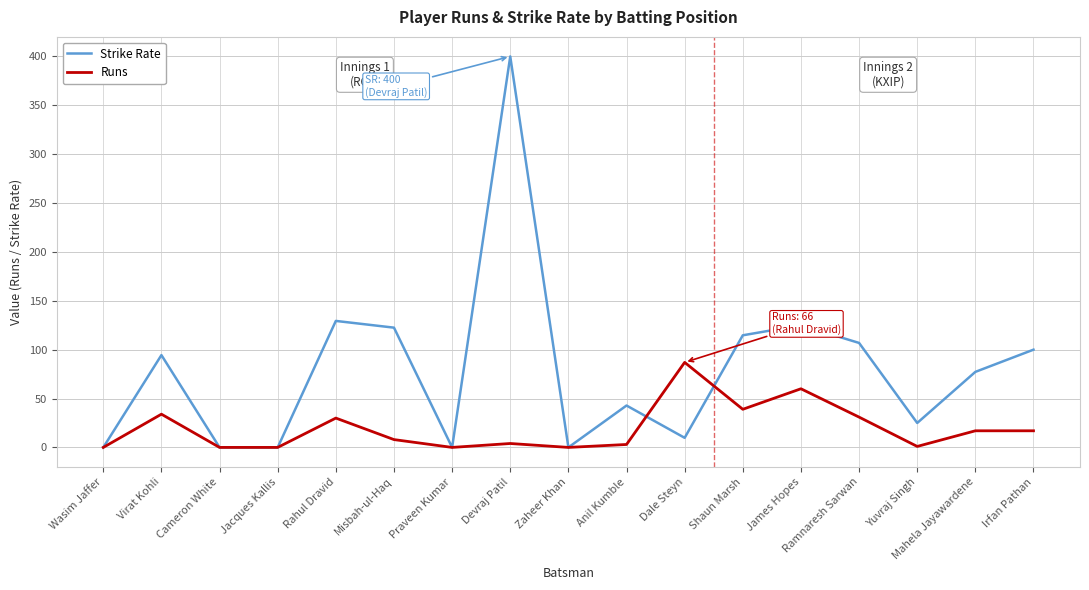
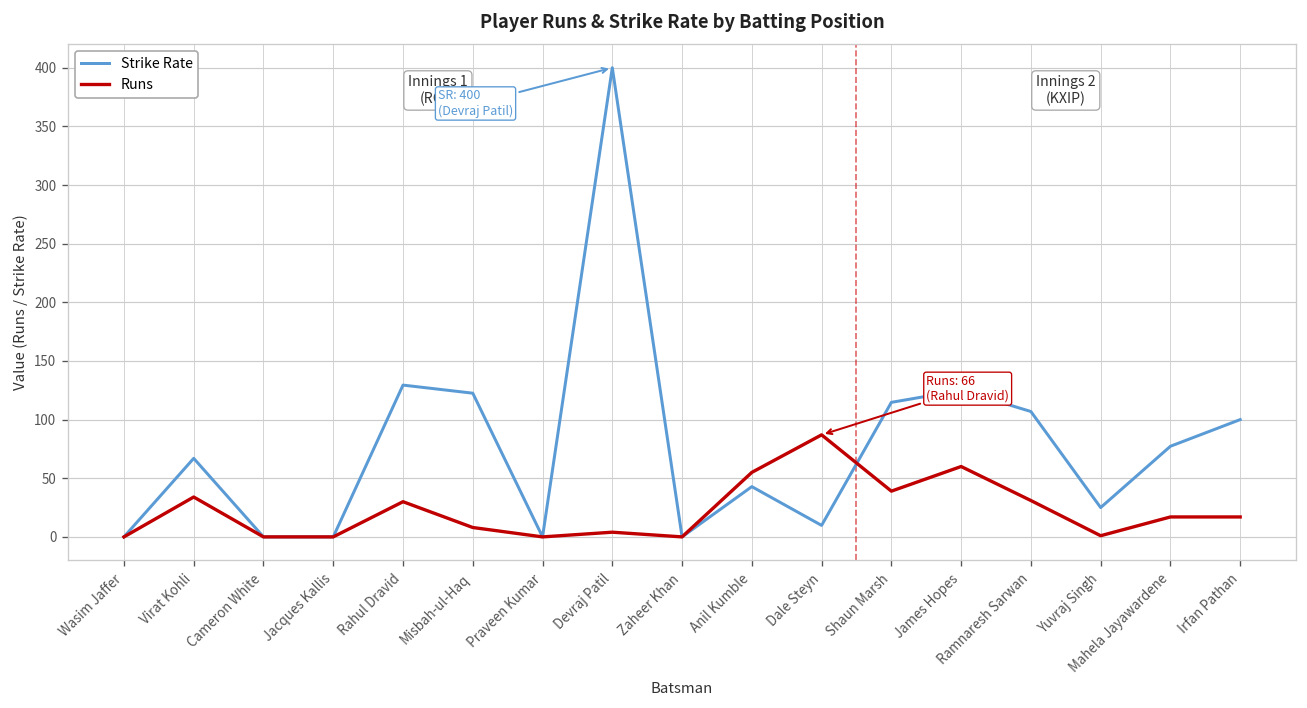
Strike Rate, Virat Kohli: 90 -> 70
Runs, Anil Kumble: 0 -> 60
